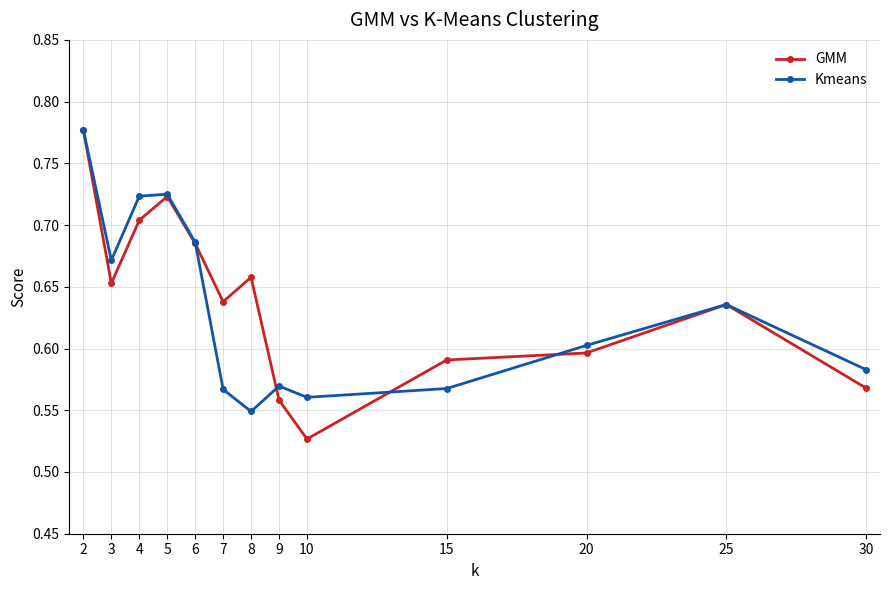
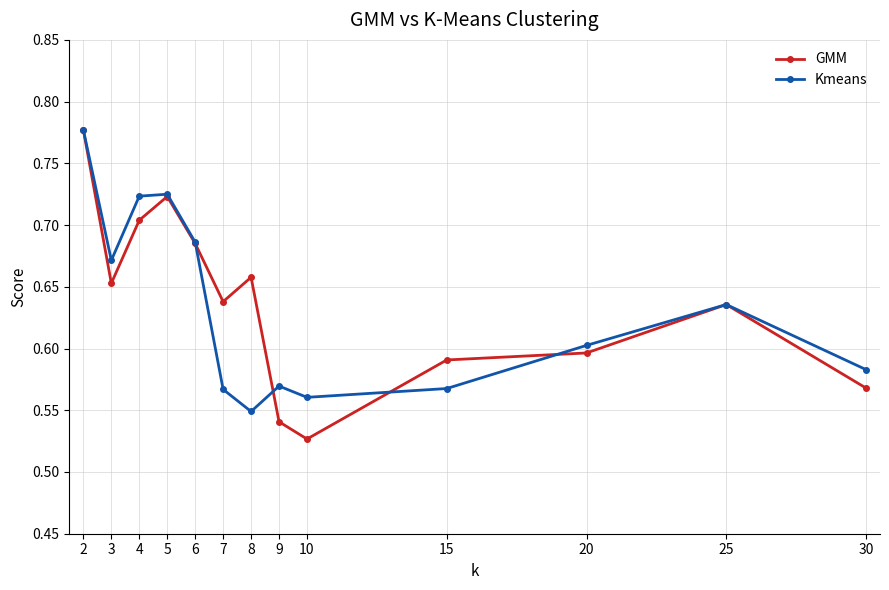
GMM, 9: 0.558 -> 0.541
